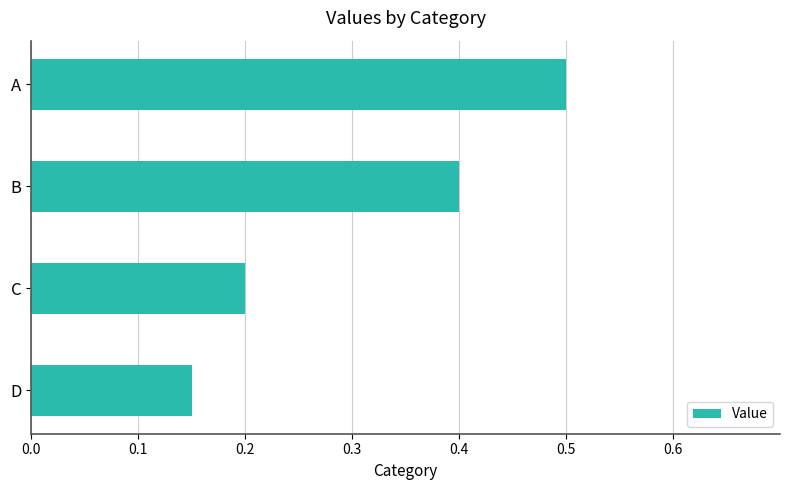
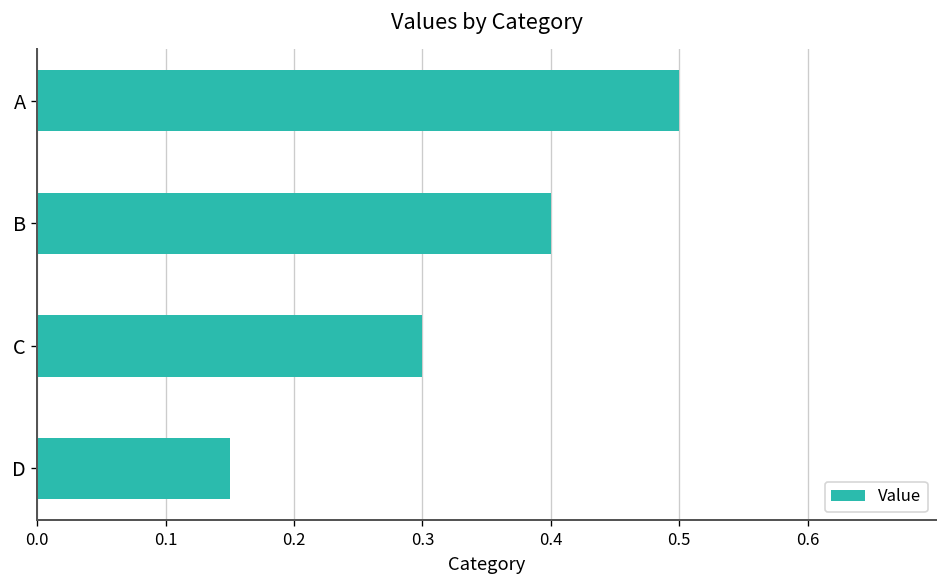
C: 0.2 -> 0.3
